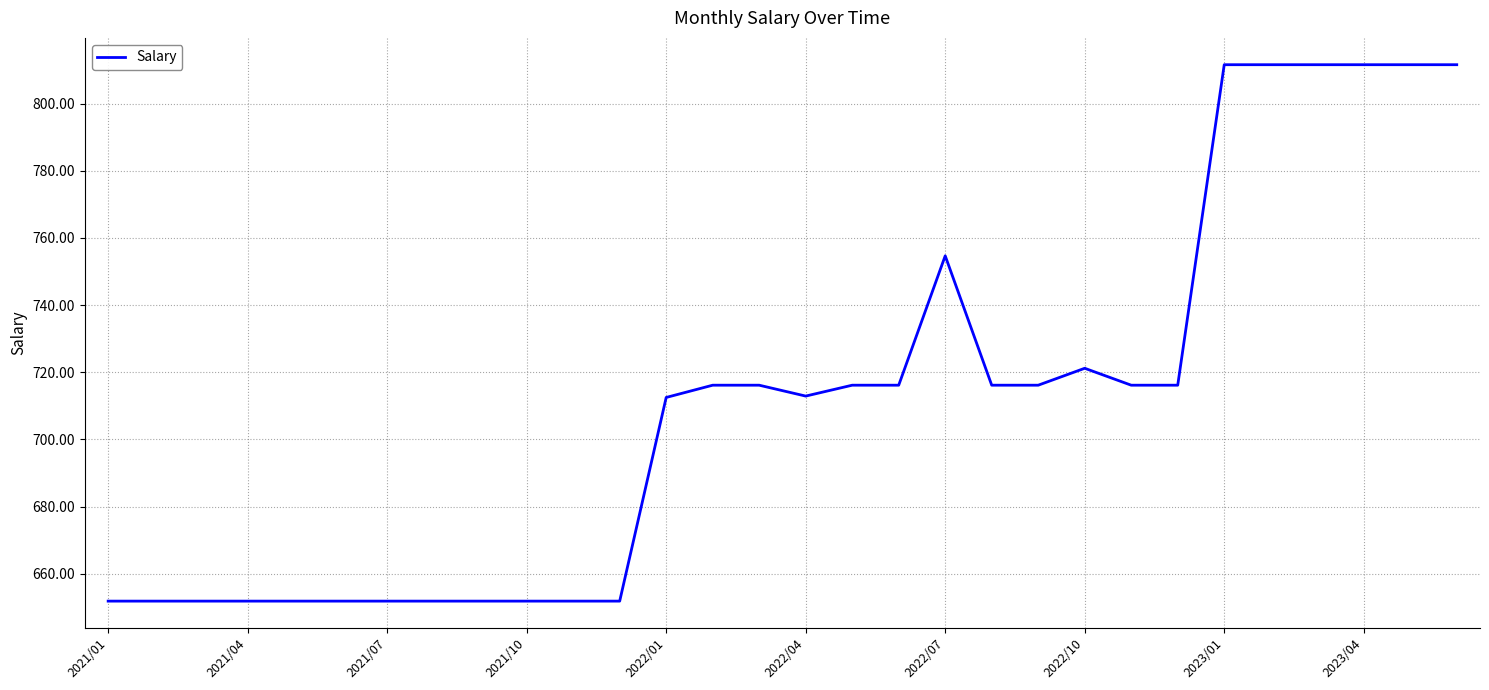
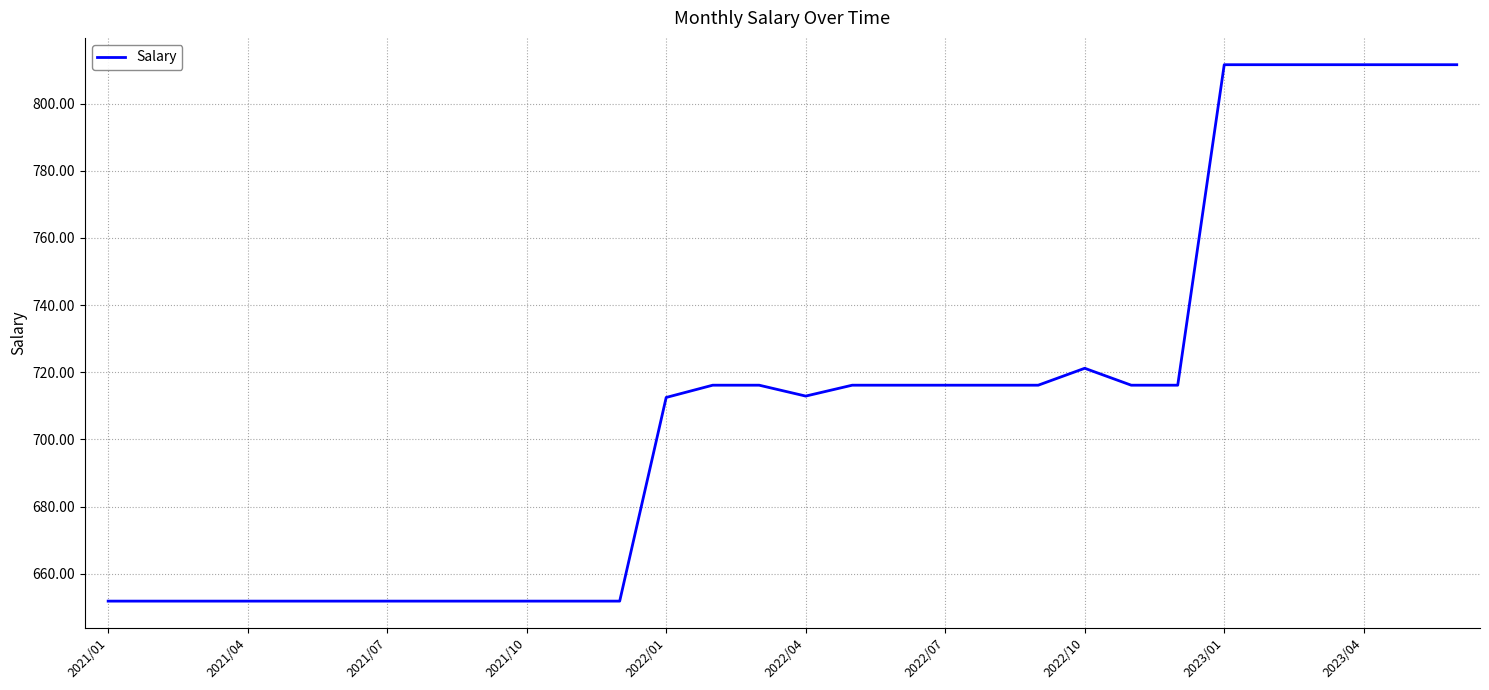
2022/07: 755 -> 716
